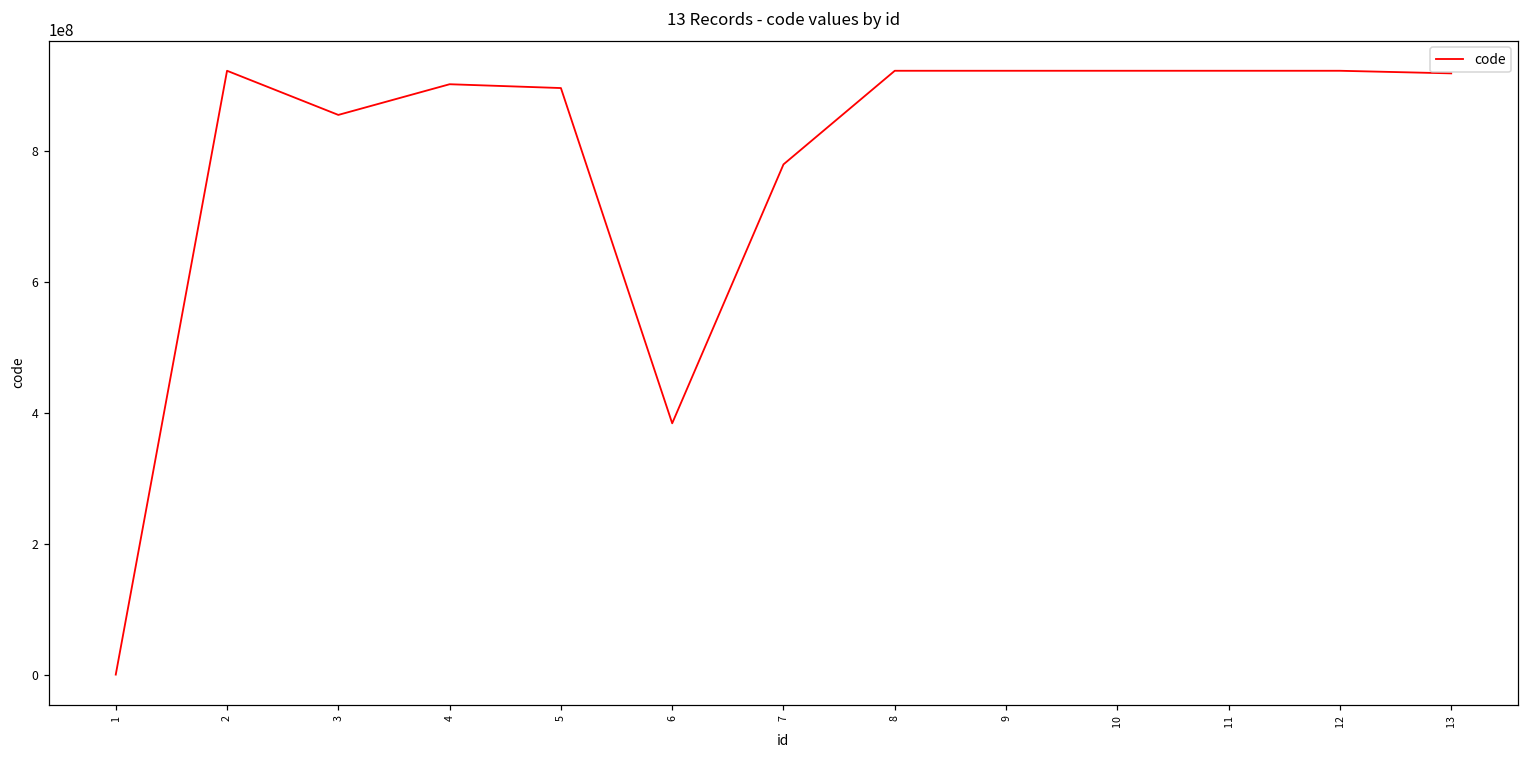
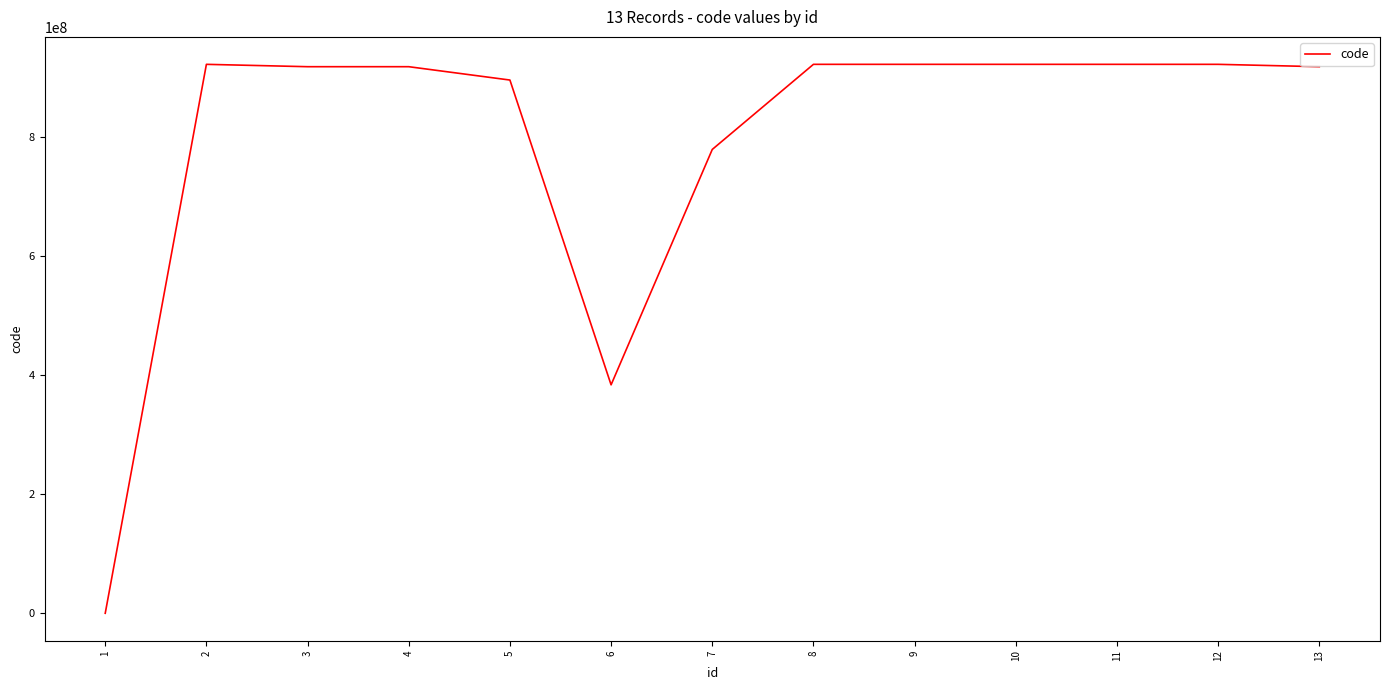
3: 850000000 -> 920000000
4: 900000000 -> 920000000
